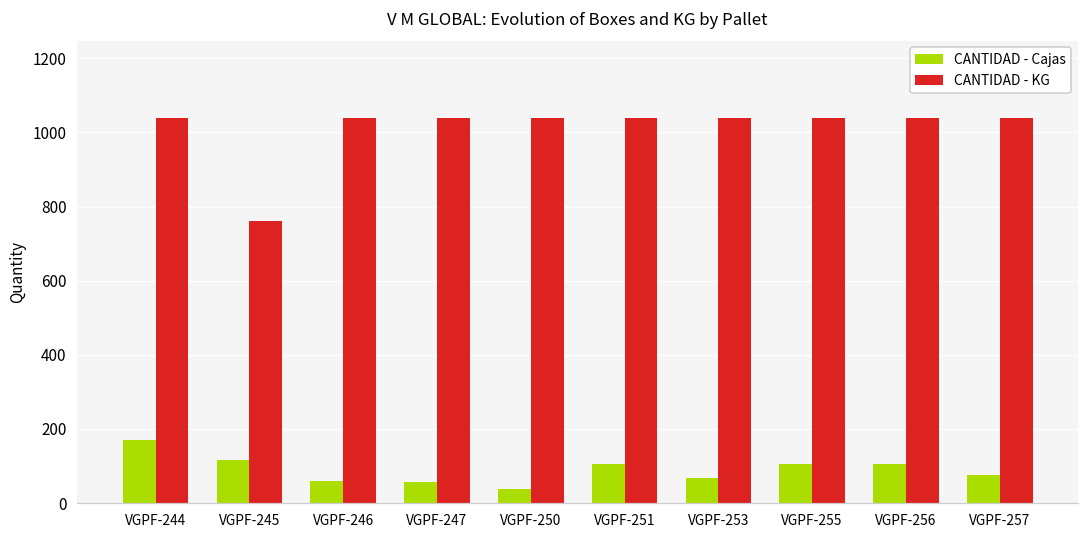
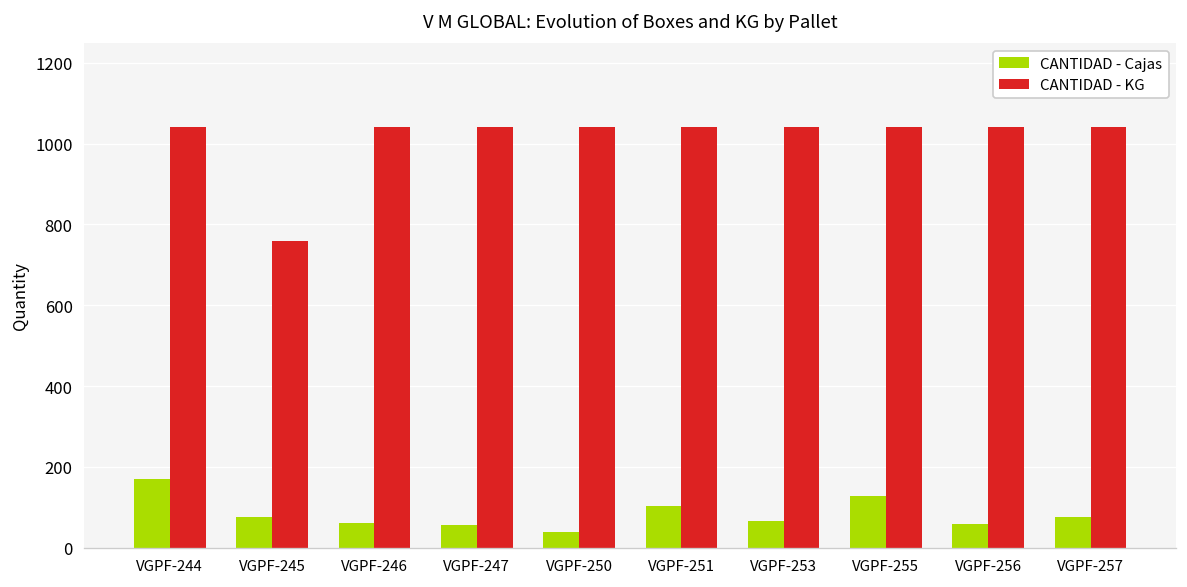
CANTIDAD - Cajas, VGPF-245: 120 -> 80
CANTIDAD - Cajas, VGPF-255: 100 -> 130
CANTIDAD - Cajas, VGPF-256: 100 -> 60
